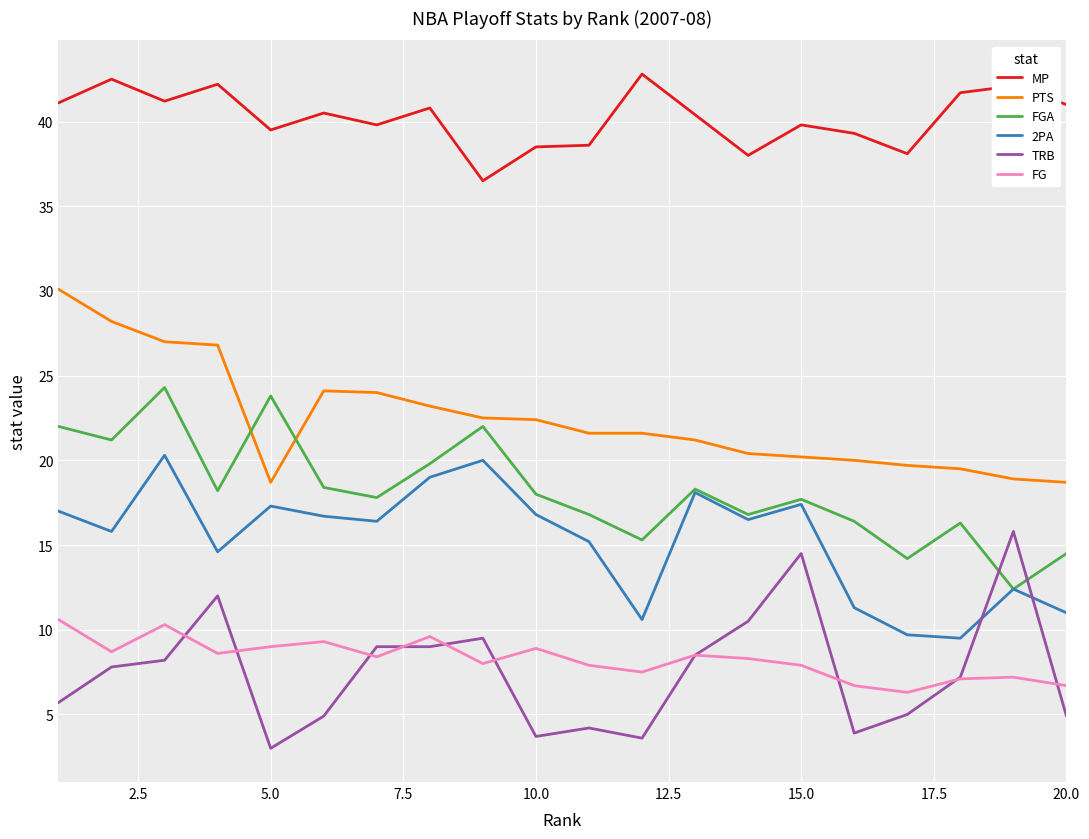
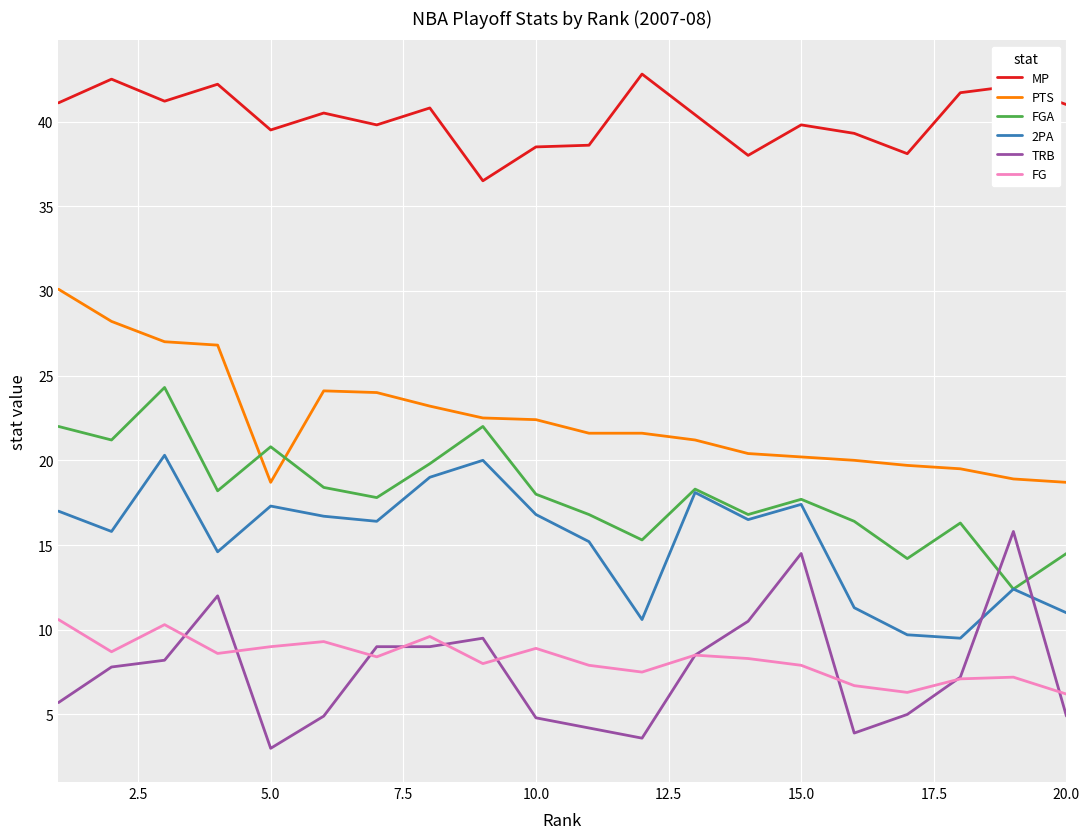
FGA, 5.0: 23.8 -> 20.8
TRB, 10.0: 3.7 -> 4.8
FG, 20.0: 6.7 -> 6.2
